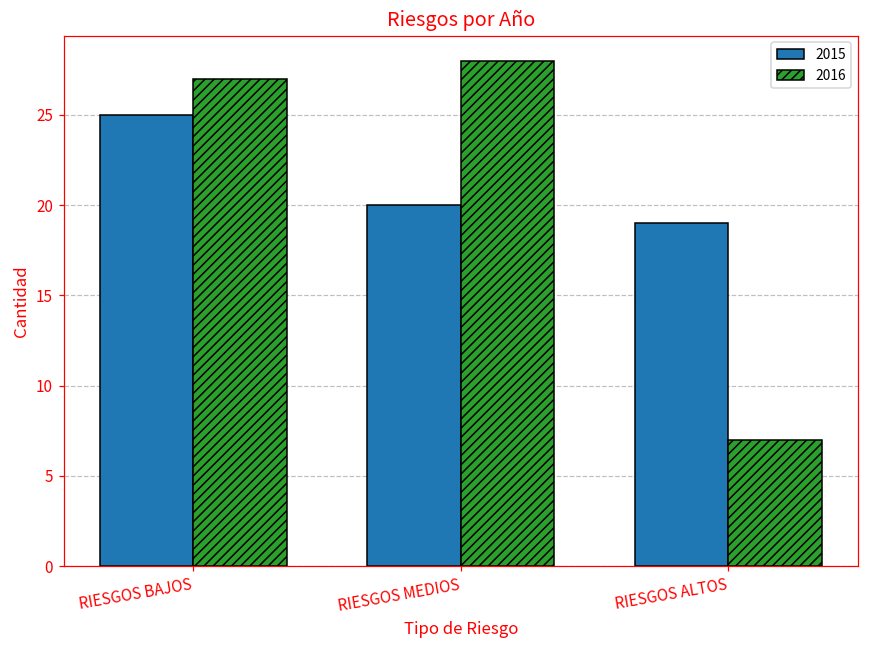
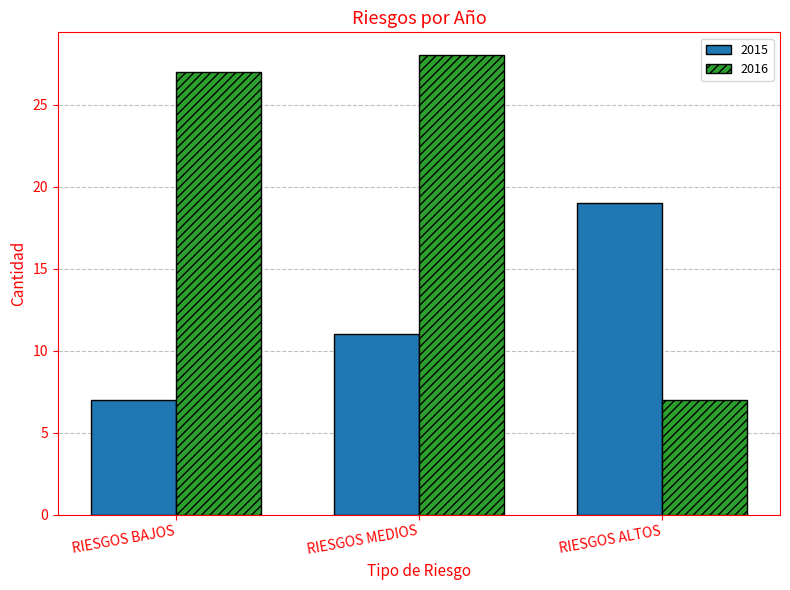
2015, RIESGOS BAJOS: 25 -> 7
2015, RIESGOS MEDIOS: 20 -> 11
